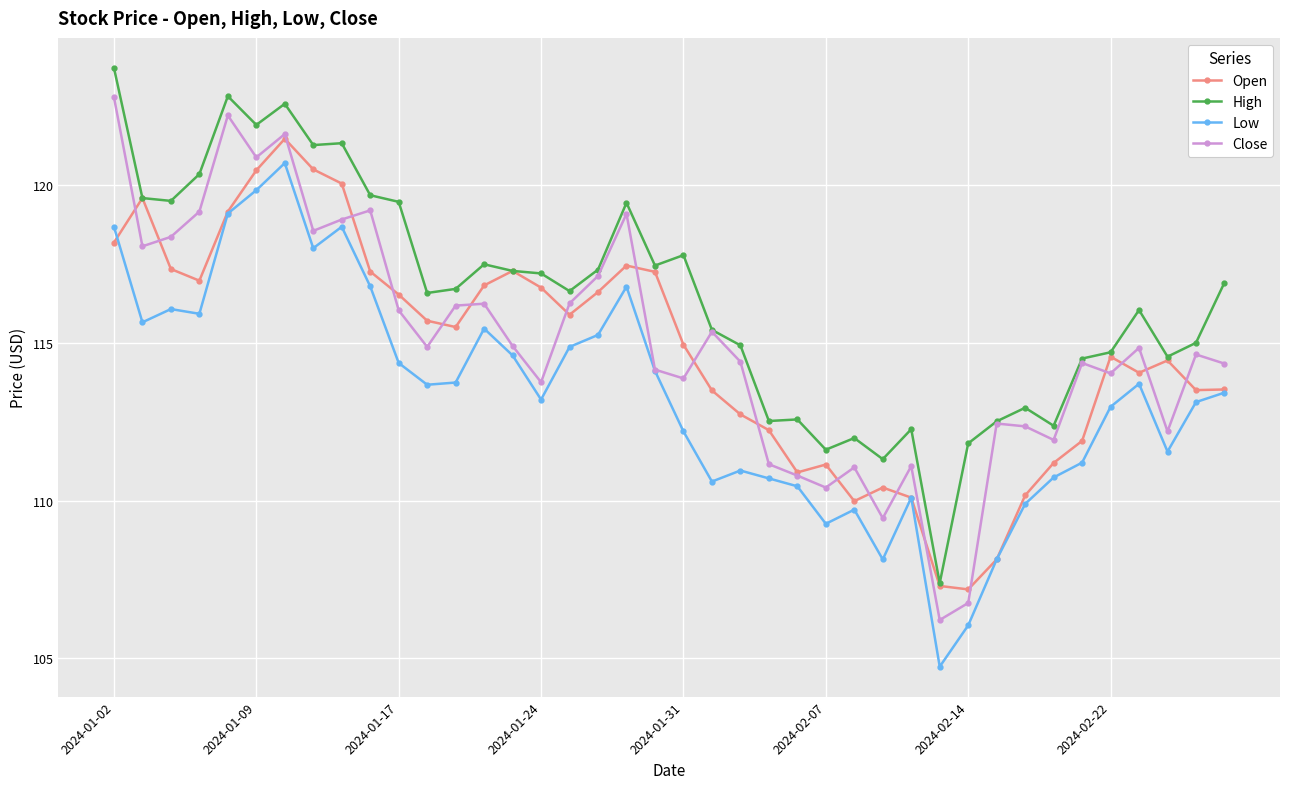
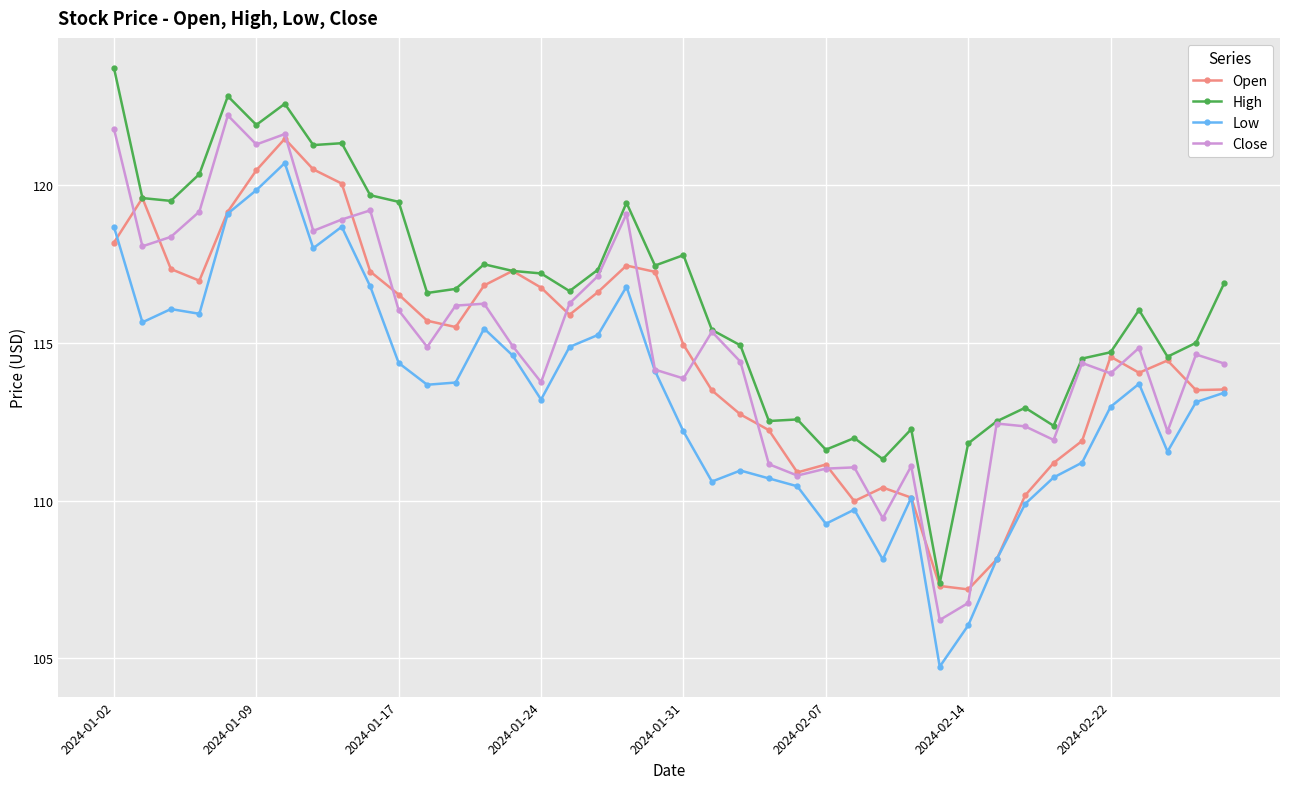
Close, 2024-01-02: 122.8 -> 121.8
Close, 2024-01-09: 120.9 -> 121.3
Close, 2024-02-07: 110.4 -> 111.0
